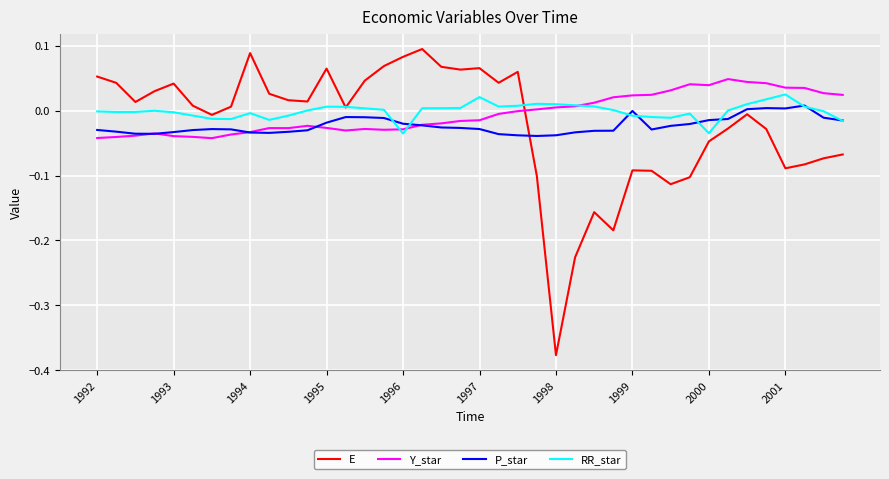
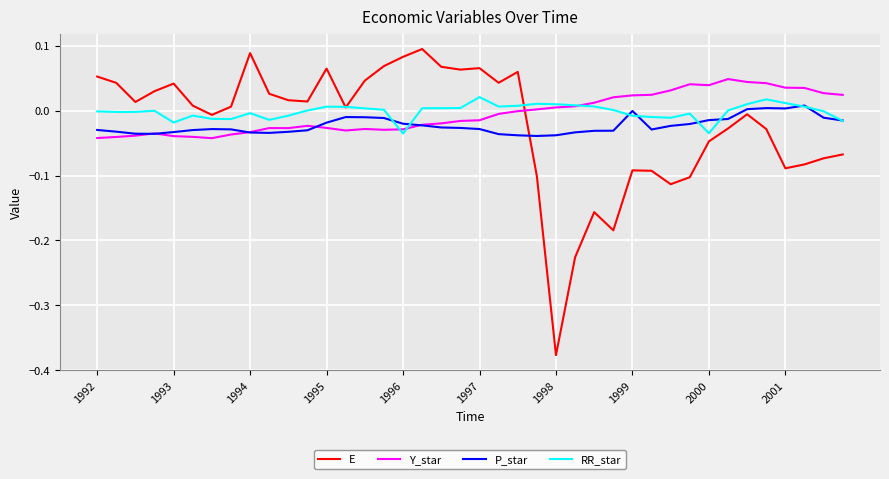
RR_star, 1993: 0.00 -> -0.02
RR_star, 2001: 0.03 -> 0.01
